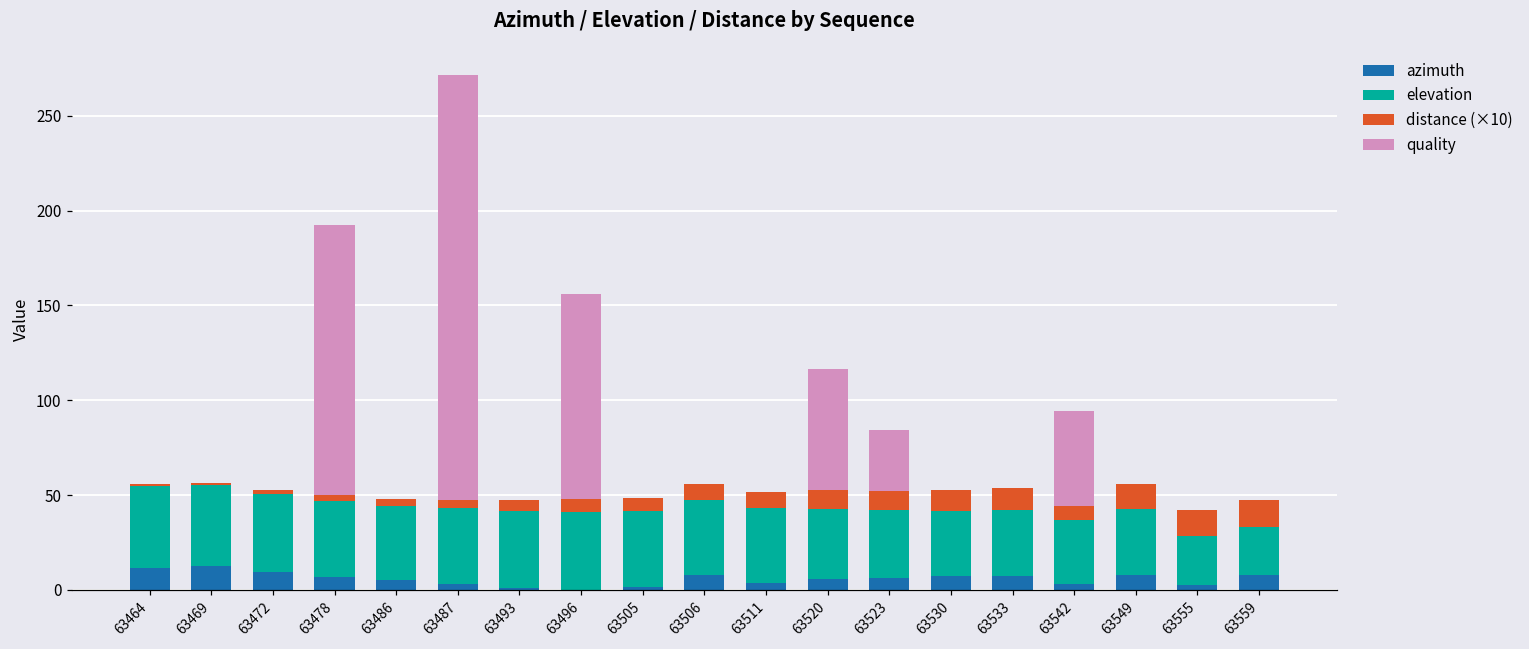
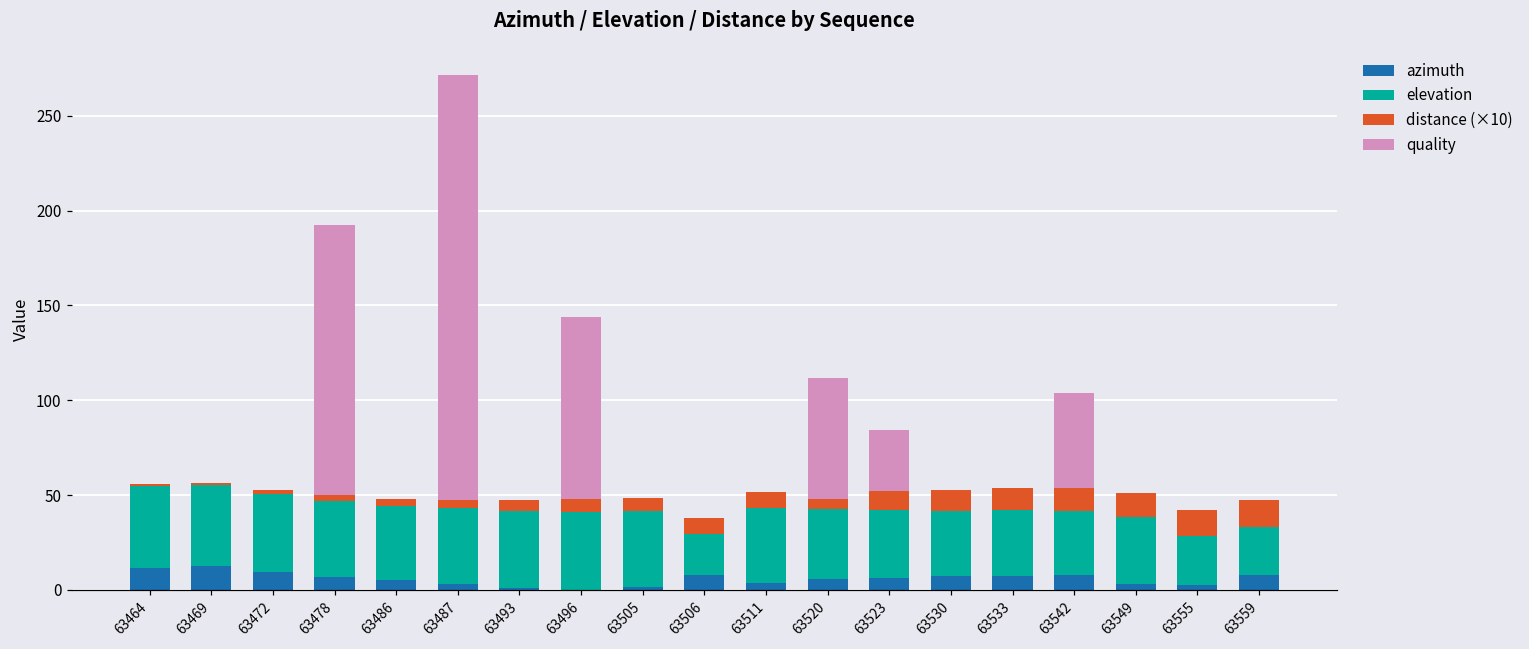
quality, 63496: 108 -> 96
elevation, 63506: 39 -> 22
distance (×10), 63520: 10 -> 5
azimuth, 63542: 3 -> 8
distance (×10), 63542: 7 -> 12
azimuth, 63549: 8 -> 3
